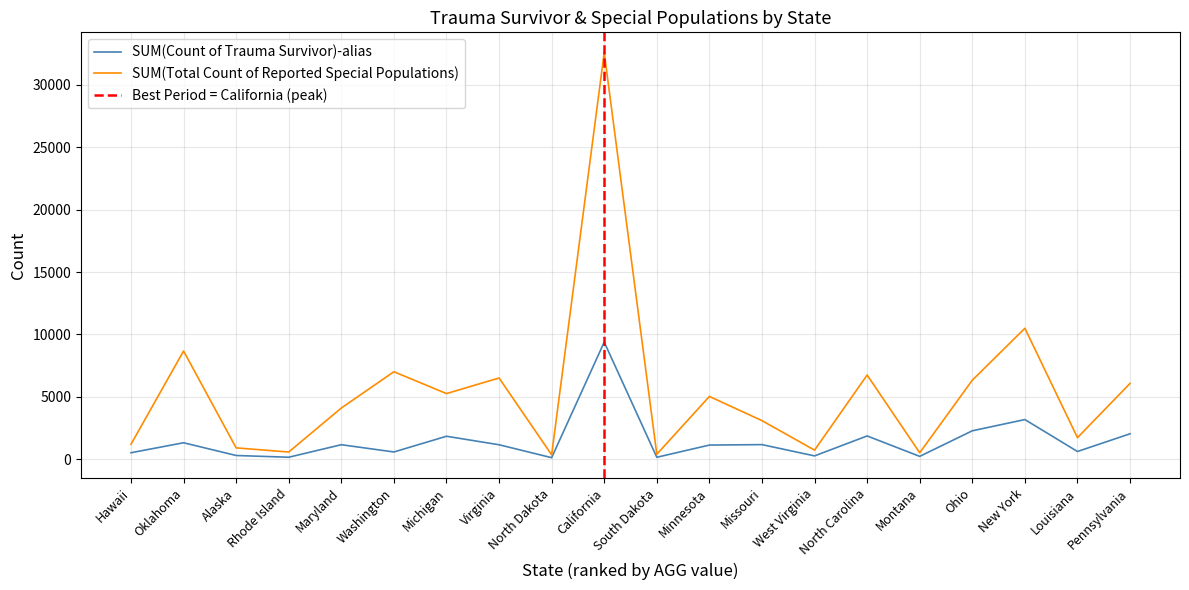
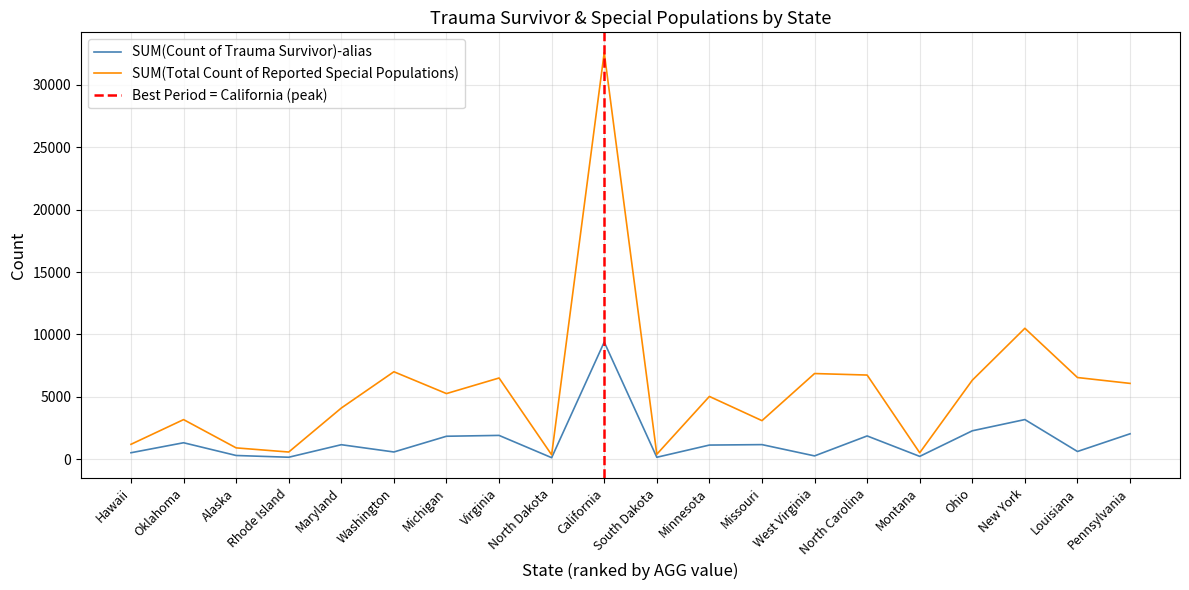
SUM(Total Count of Reported Special Populations), Oklahoma: 8700 -> 3200
SUM(Count of Trauma Survivor)-alias, Virginia: 1200 -> 1900
SUM(Total Count of Reported Special Populations), West Virginia: 700 -> 6900
SUM(Total Count of Reported Special Populations), Louisiana: 1700 -> 6600
